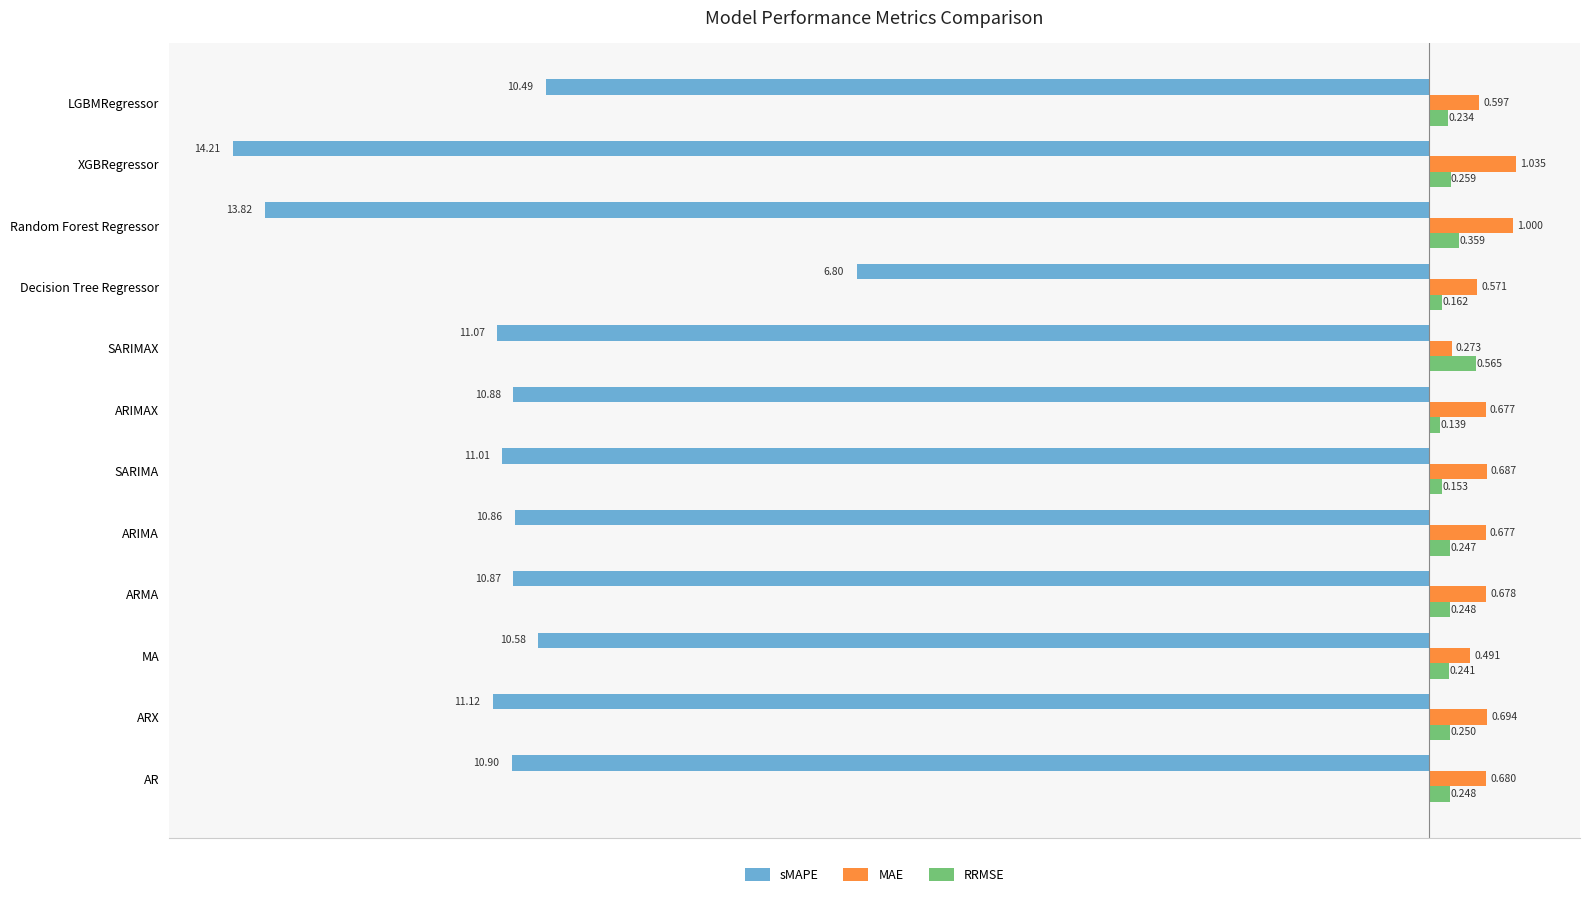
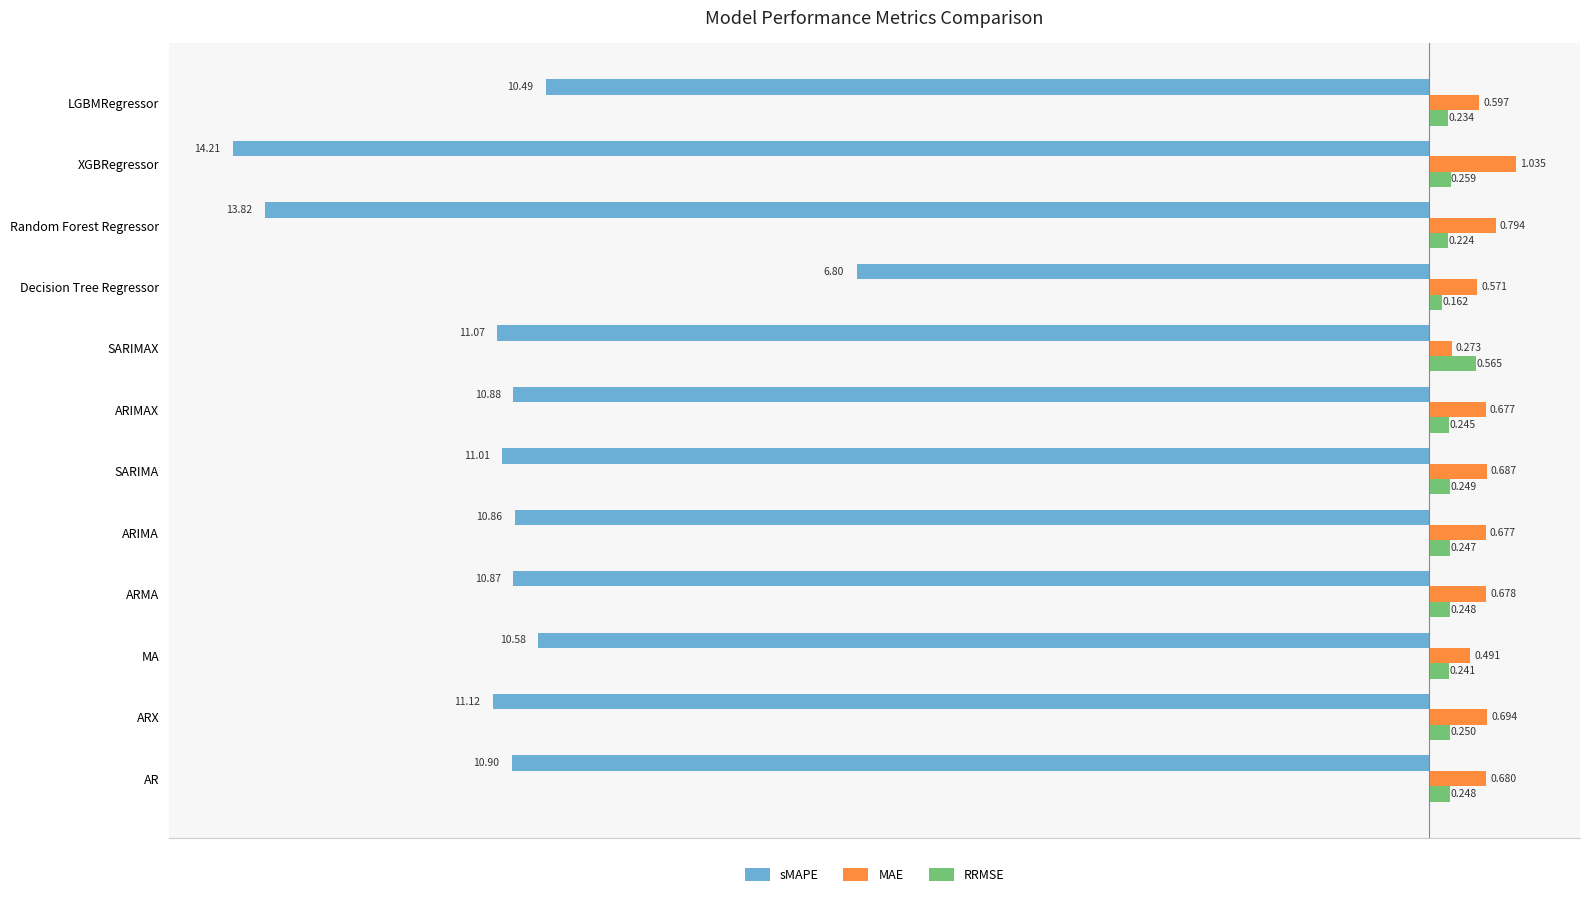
MAE, Random Forest Regressor: 1.000 -> 0.794
RRMSE, Random Forest Regressor: 0.359 -> 0.224
RRMSE, ARIMAX: 0.139 -> 0.245
RRMSE, SARIMA: 0.153 -> 0.249
